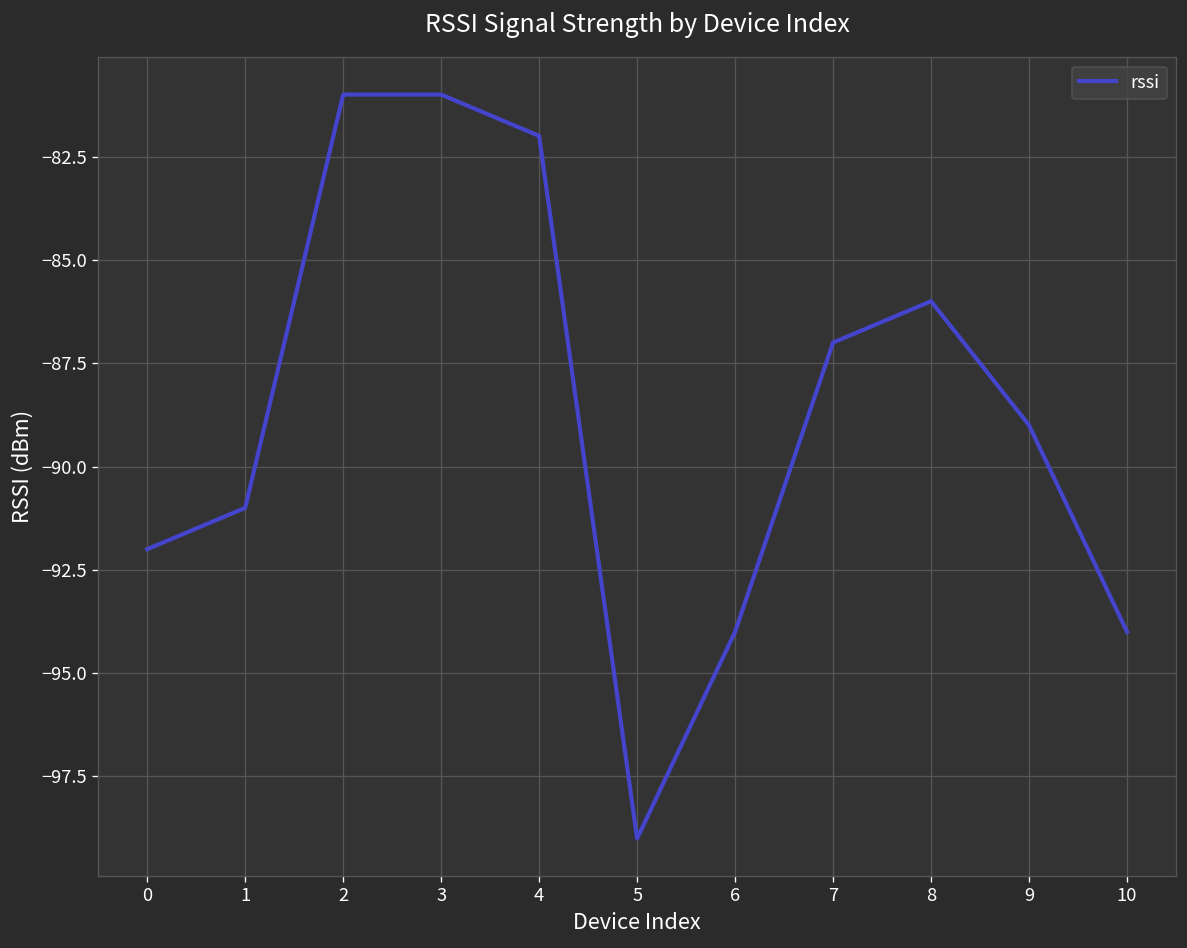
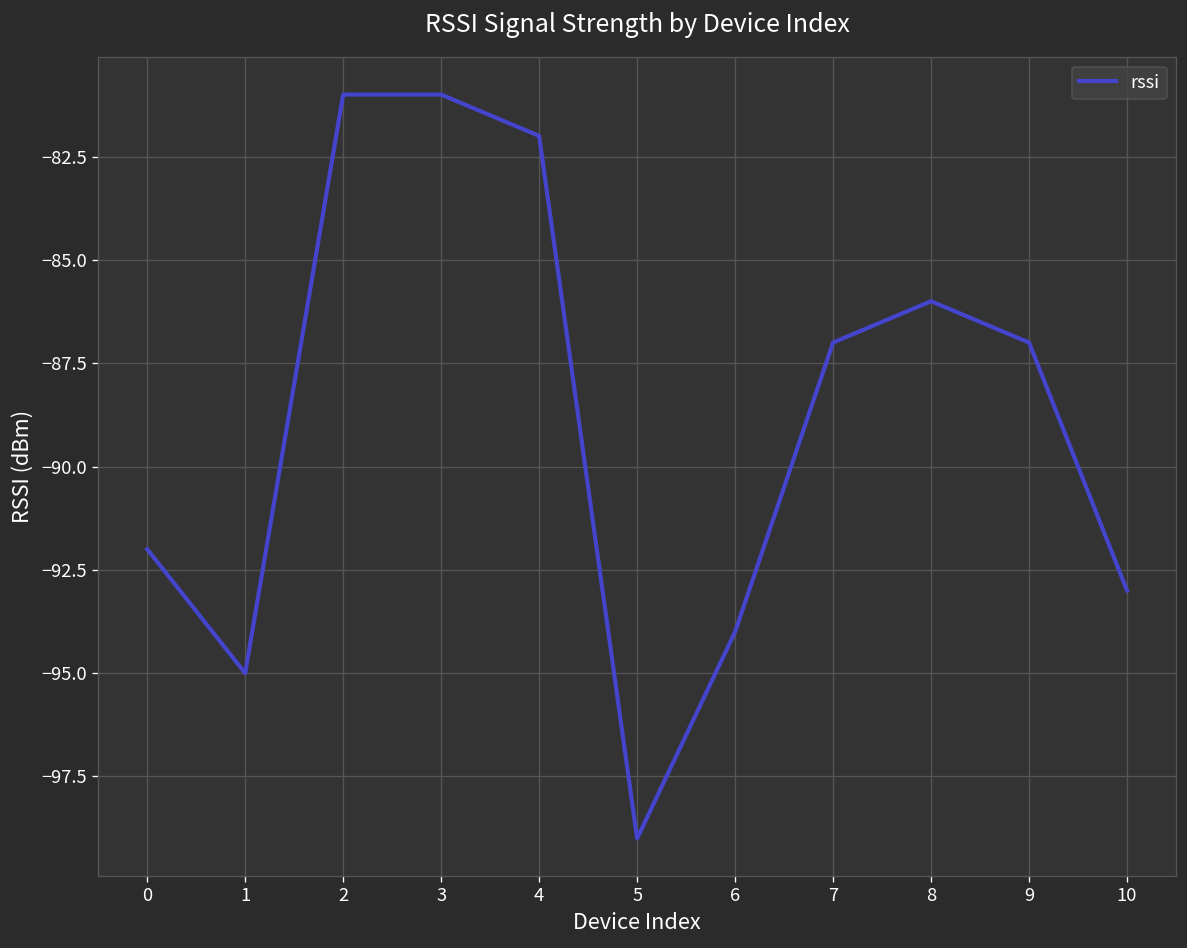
1: -91 -> -95
9: -89 -> -87
10: -94 -> -93
